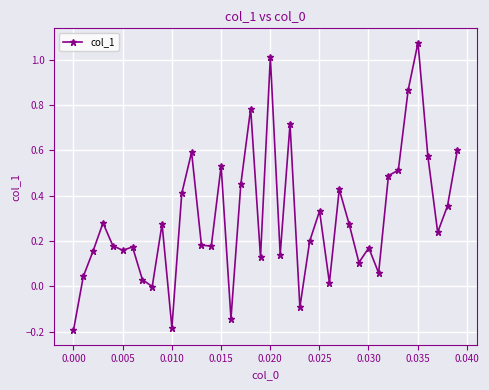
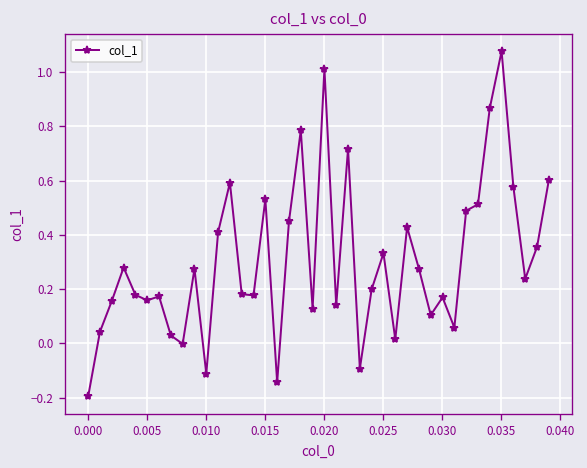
0.010: -0.18 -> -0.11
